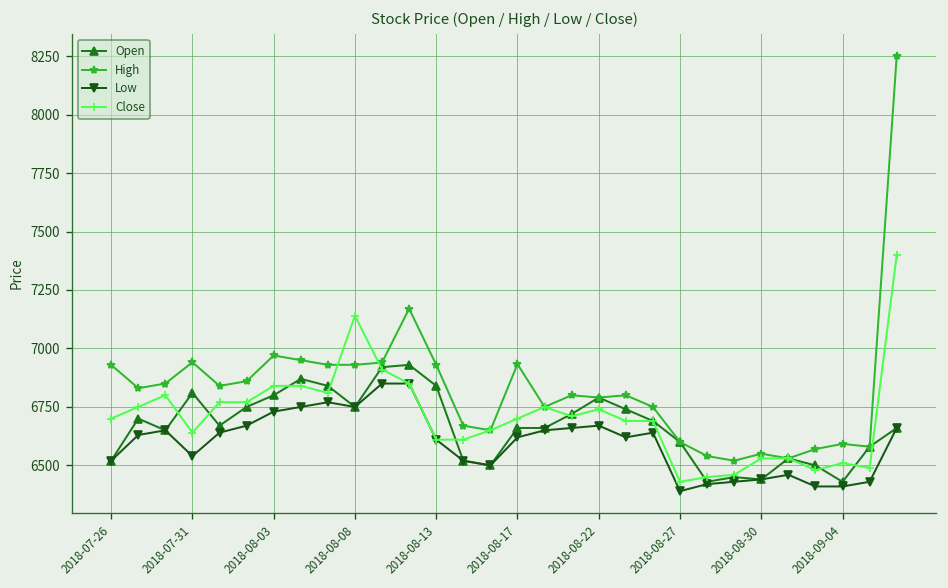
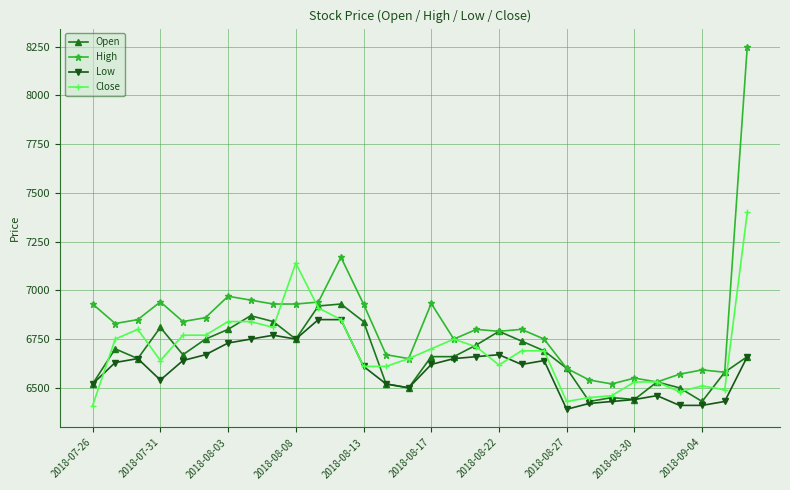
Close, 2018-07-26: 6700 -> 6410
Close, 2018-08-22: 6740 -> 6620
